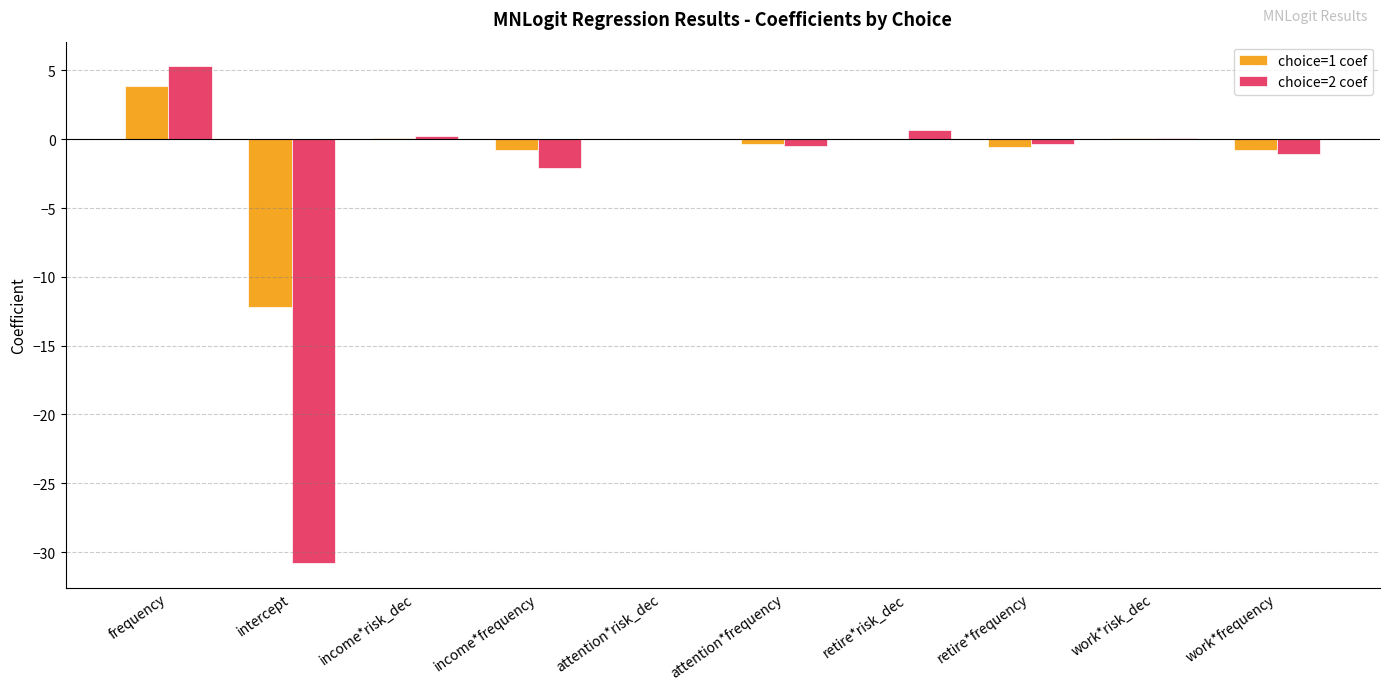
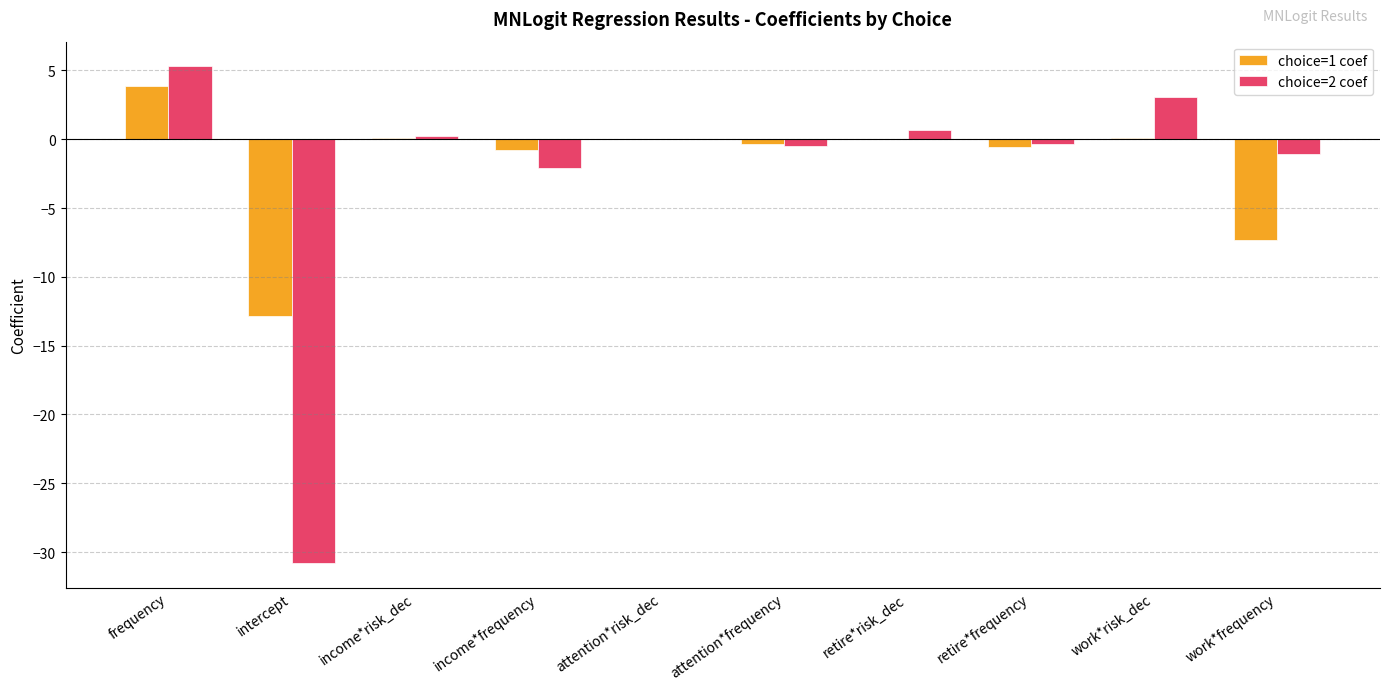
choice=1 coef, intercept: -12.2 -> -12.8
choice=2 coef, work*risk_dec: 0.1 -> 3.0
choice=1 coef, work*frequency: -0.7 -> -7.3
